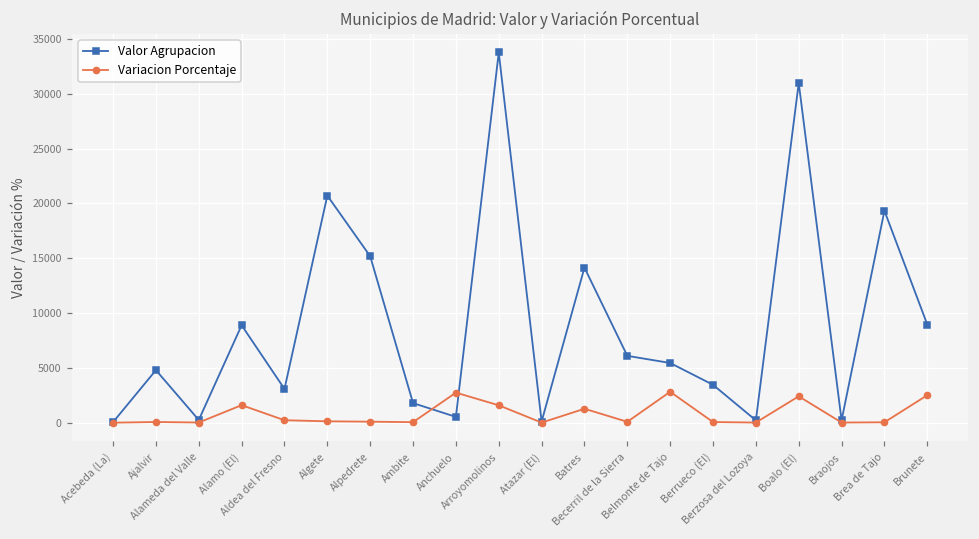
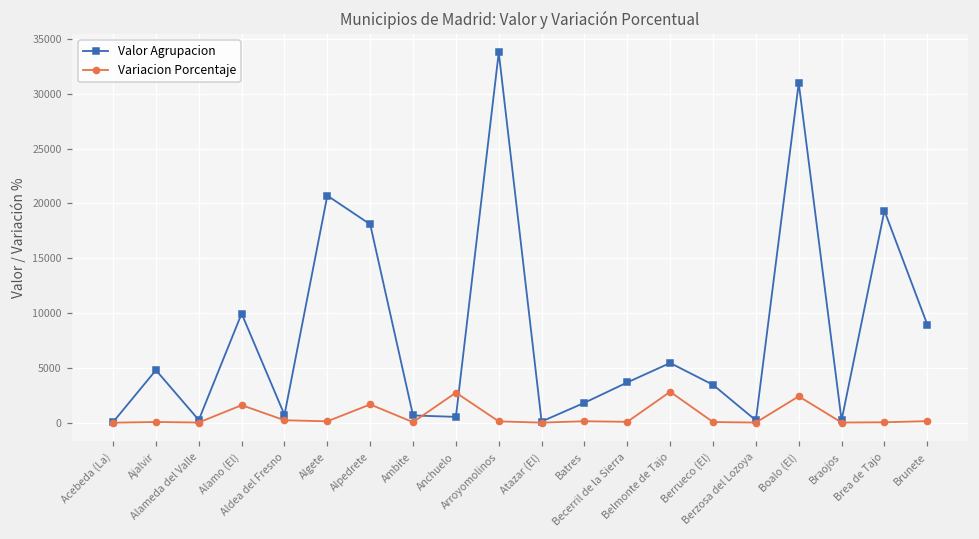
Valor Agrupacion, Alamo (El): 9000 -> 10000
Valor Agrupacion, Aldea del Fresno: 3000 -> 1000
Valor Agrupacion, Alpedrete: 15000 -> 18000
Variacion Porcentaje, Alpedrete: 0 -> 2000
Valor Agrupacion, Ambite: 2000 -> 1000
Variacion Porcentaje, Arroyomolinos: 2000 -> 0
Valor Agrupacion, Batres: 14000 -> 2000
Variacion Porcentaje, Batres: 1000 -> 0
Valor Agrupacion, Becerril de la Sierra: 6000 -> 4000
Variacion Porcentaje, Brunete: 3000 -> 0
